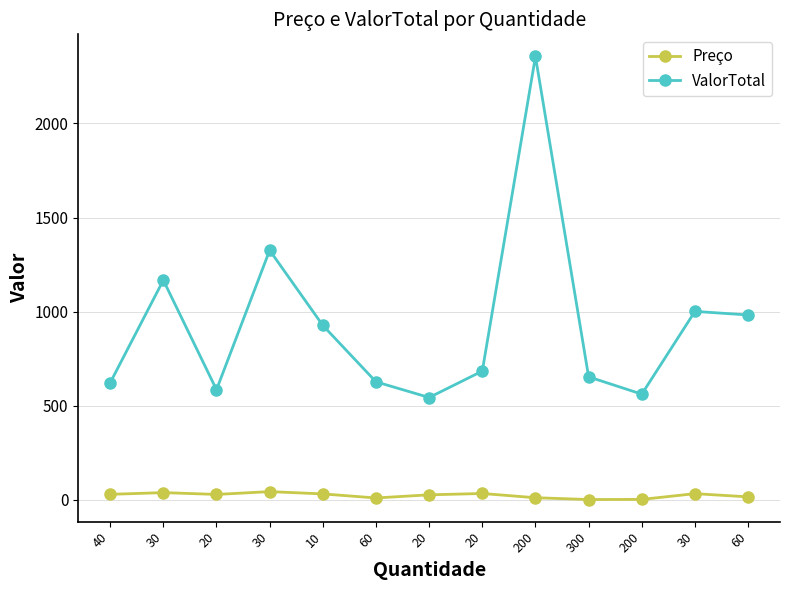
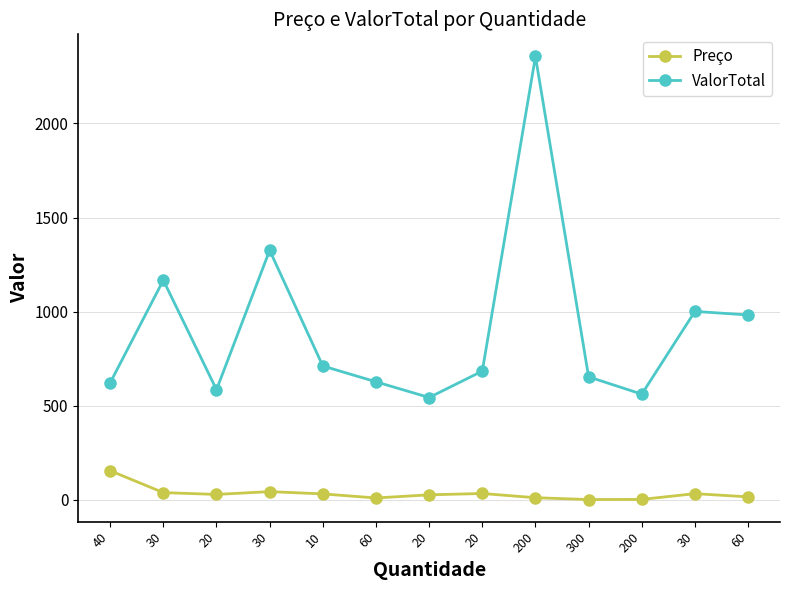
Preço, 40: 30 -> 160
ValorTotal, 10: 930 -> 710
